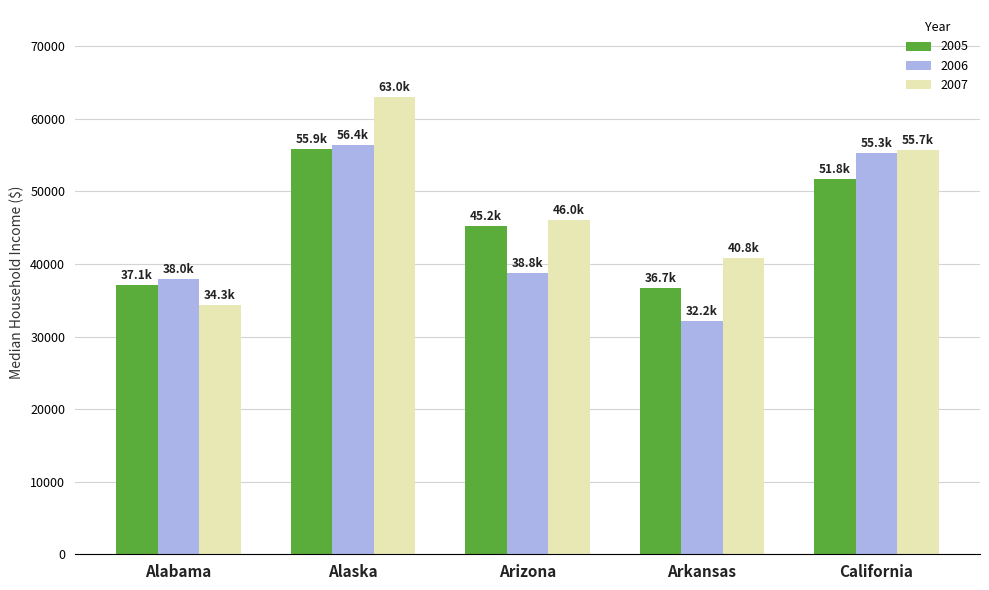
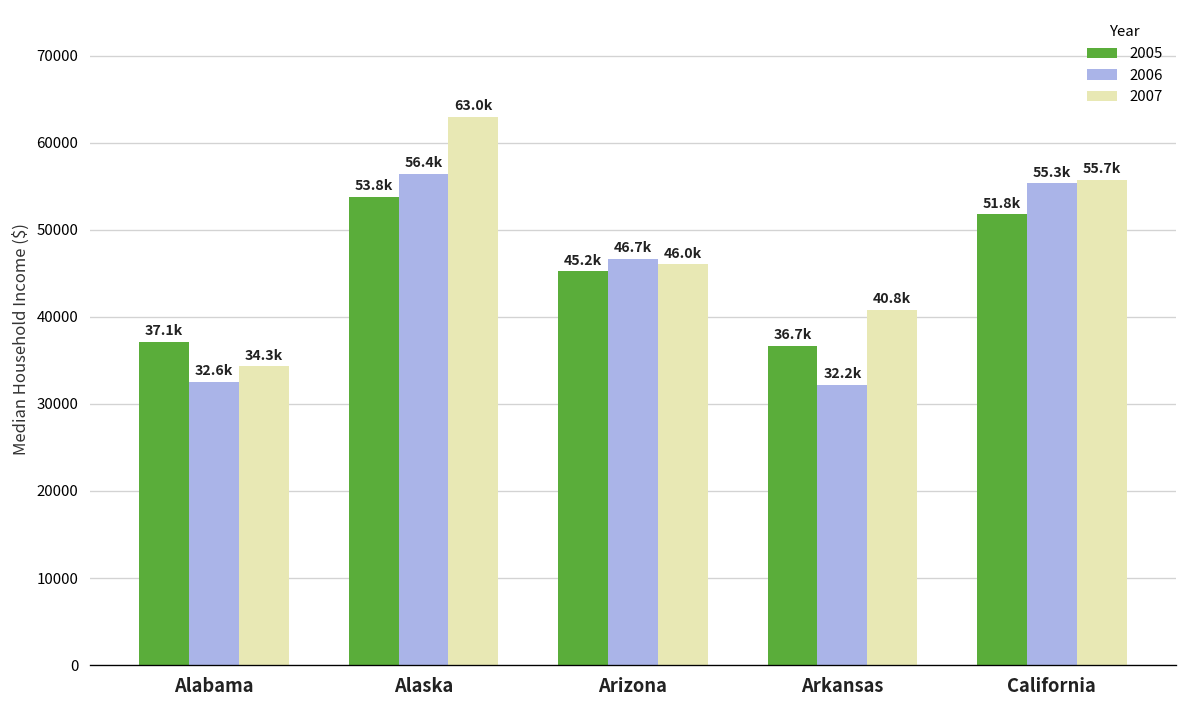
2006, Alabama: 38.0k -> 32.6k
2005, Alaska: 55.9k -> 53.8k
2006, Arizona: 38.8k -> 46.7k
